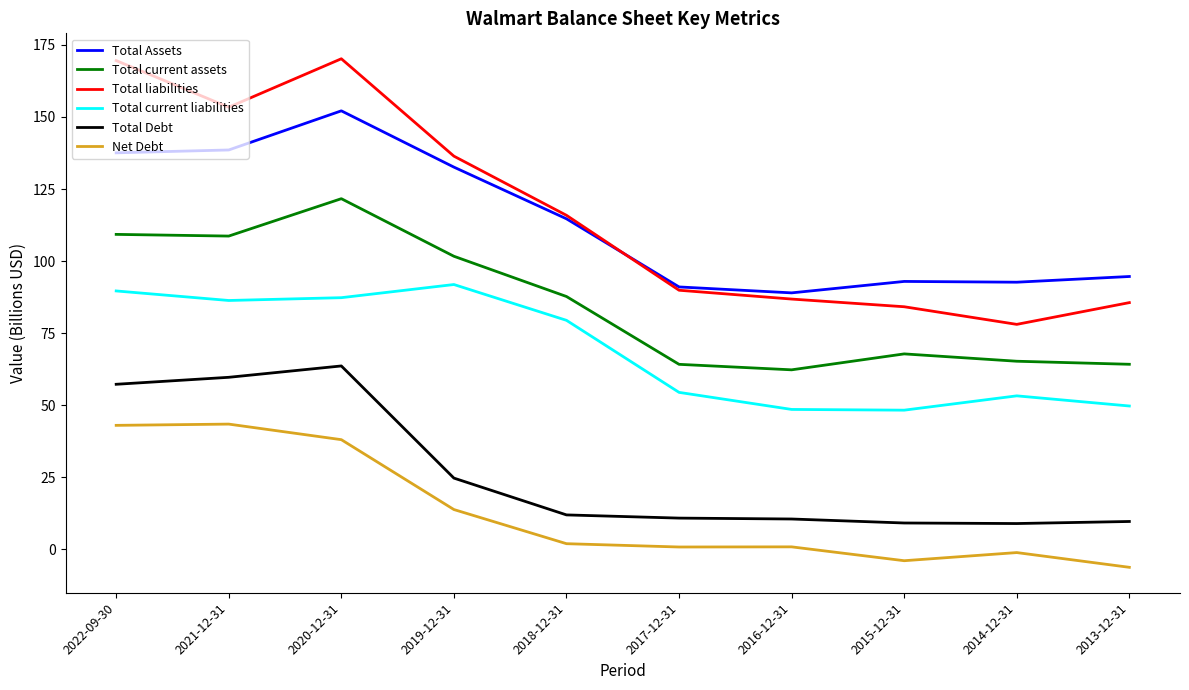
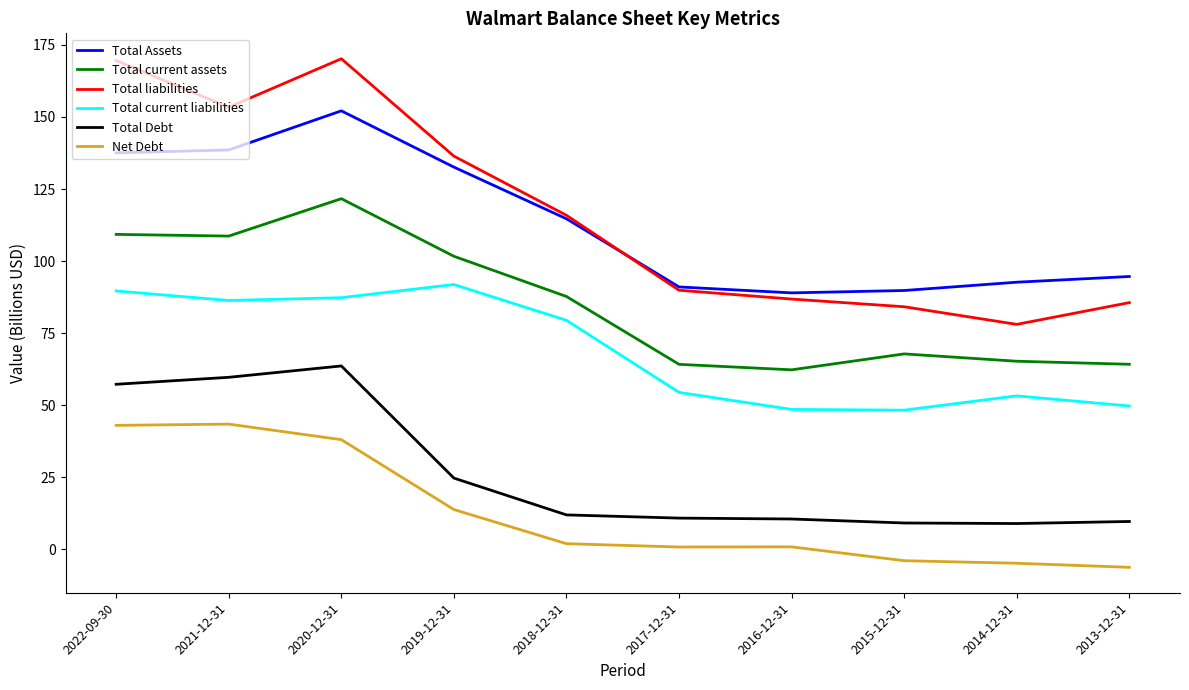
Total Assets, 2015-12-31: 93 -> 90
Net Debt, 2014-12-31: -1 -> -5
